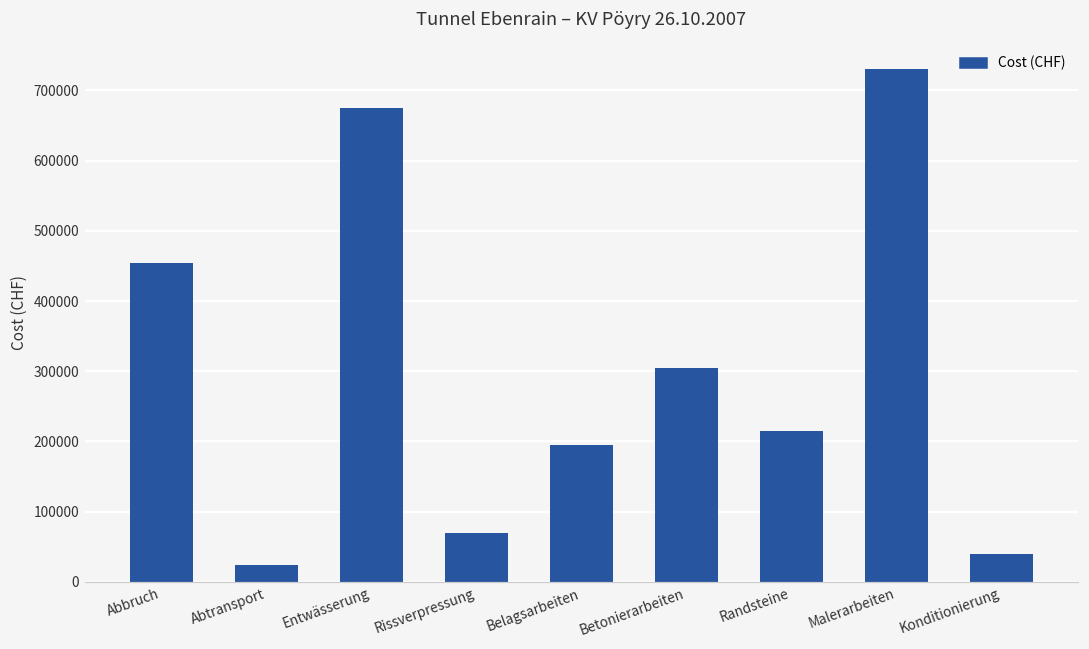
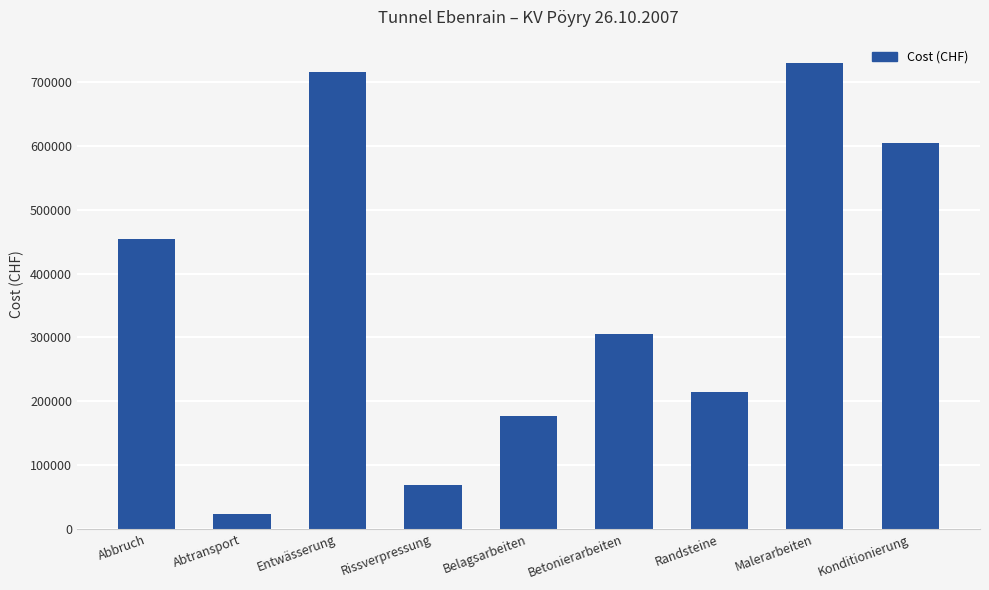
Entwässerung: 680000 -> 720000
Belagsarbeiten: 200000 -> 180000
Konditionierung: 40000 -> 600000
